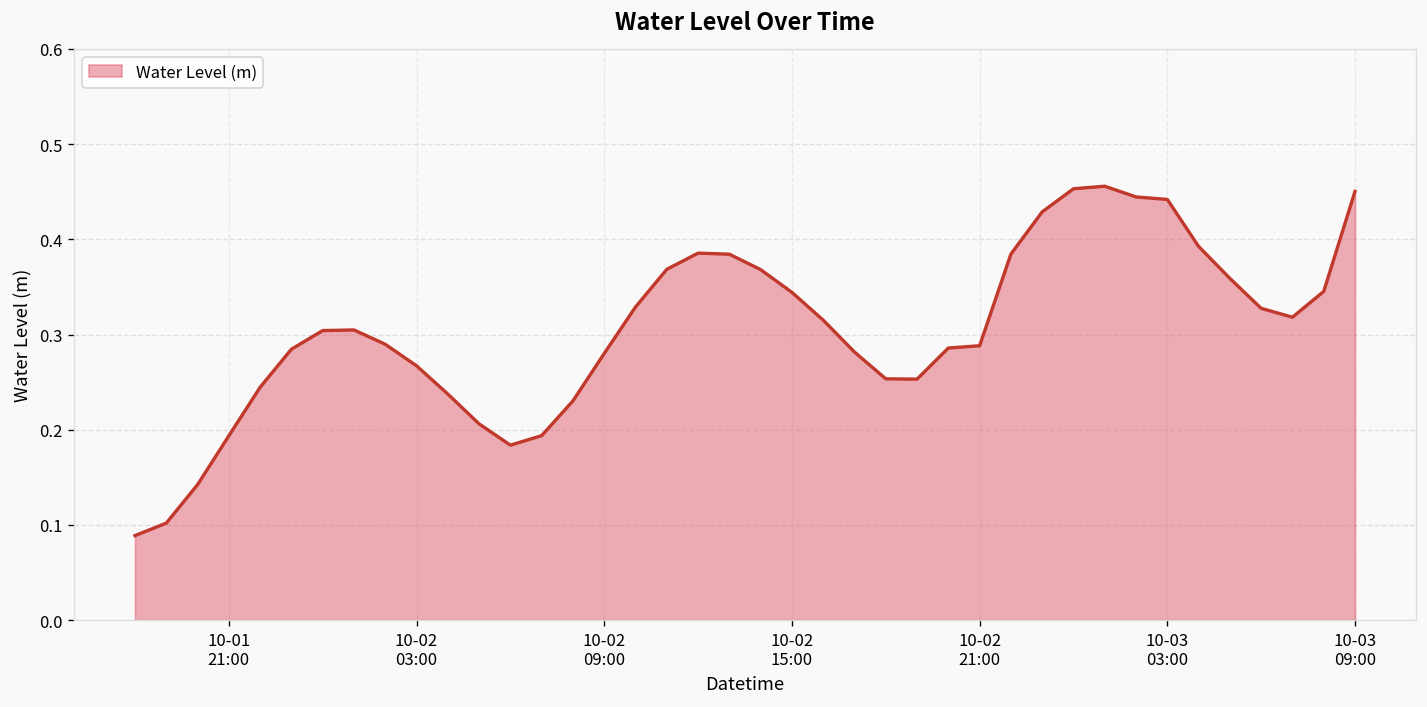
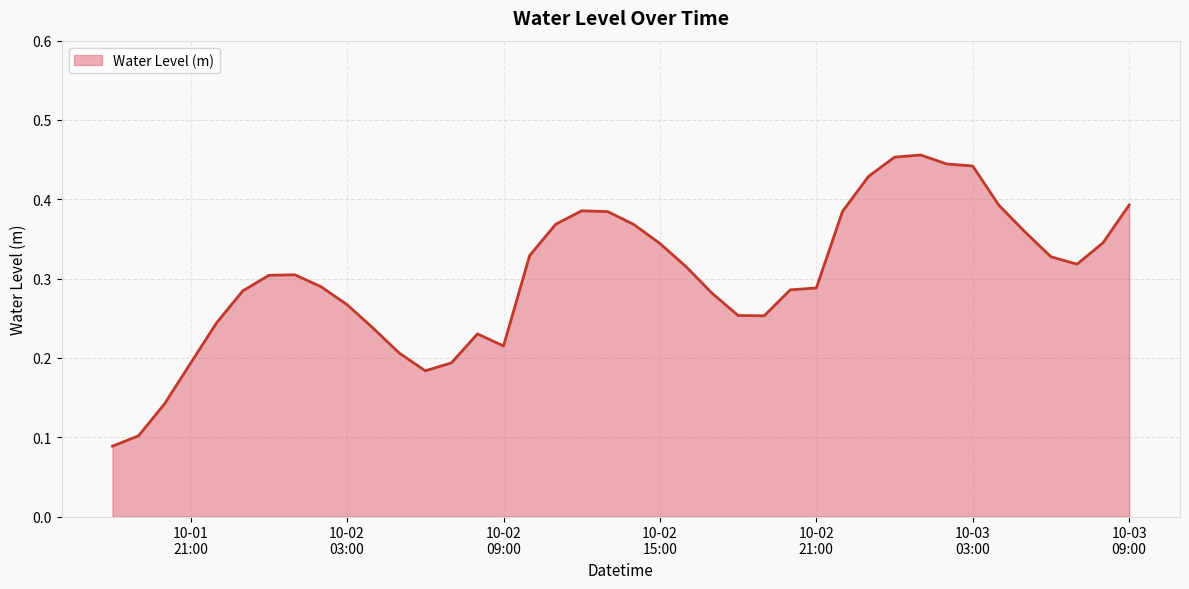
10-02 09:00: 0.28 -> 0.22
10-03 09:00: 0.45 -> 0.39
